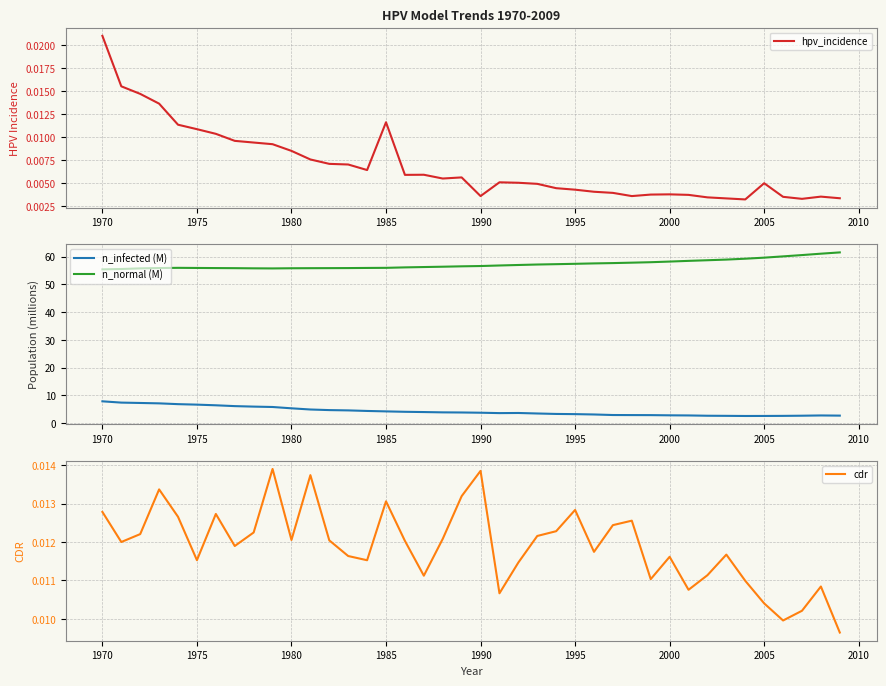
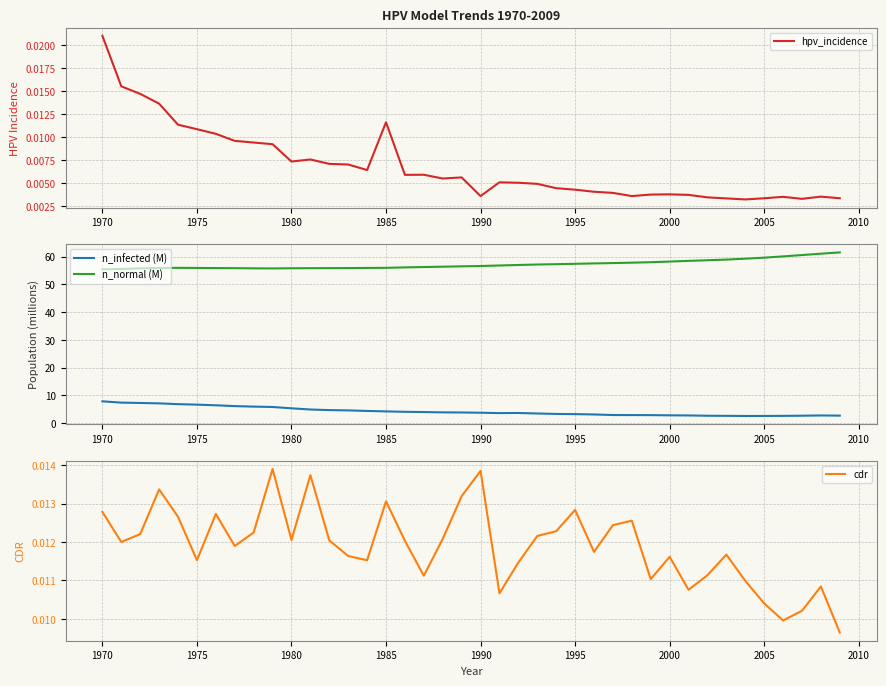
HPV Model Trends 1970-2009, 1980: 0.008 -> 0.007
HPV Model Trends 1970-2009, 2005: 0.005 -> 0.003
